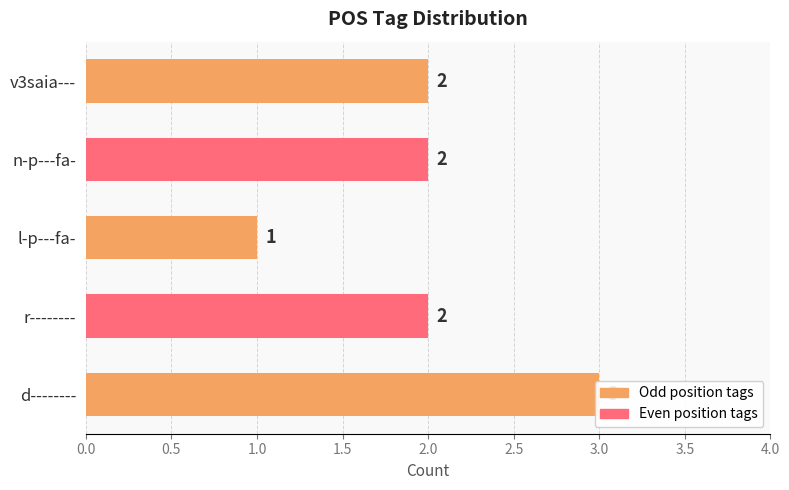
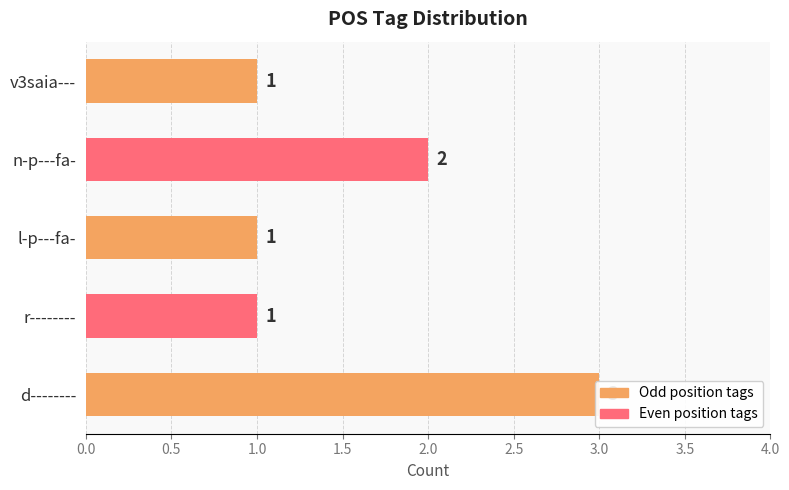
v3saia---: 2 -> 1
r--------: 2 -> 1
